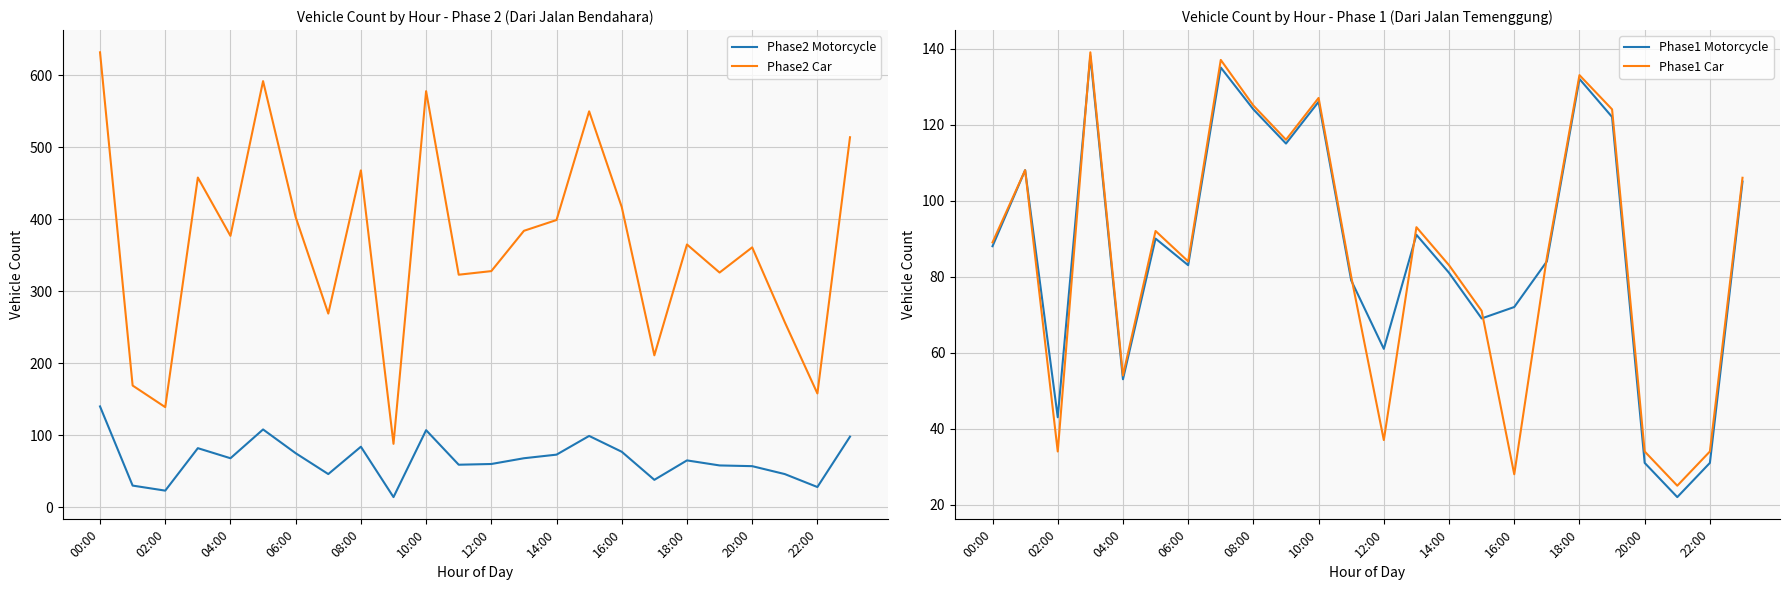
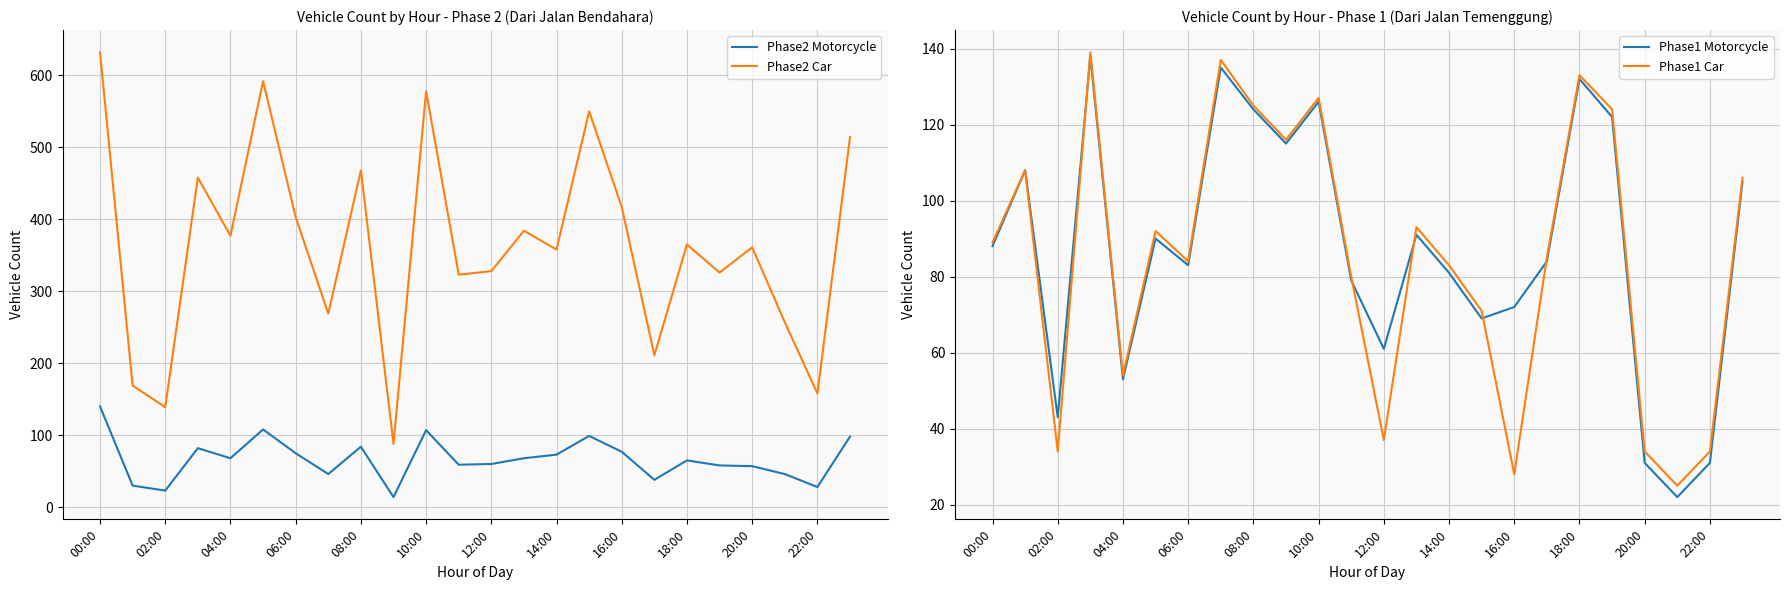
Vehicle Count by Hour - Phase 2 (Dari Jalan Bendahara), Phase2 Car, 14:00: 400 -> 360
